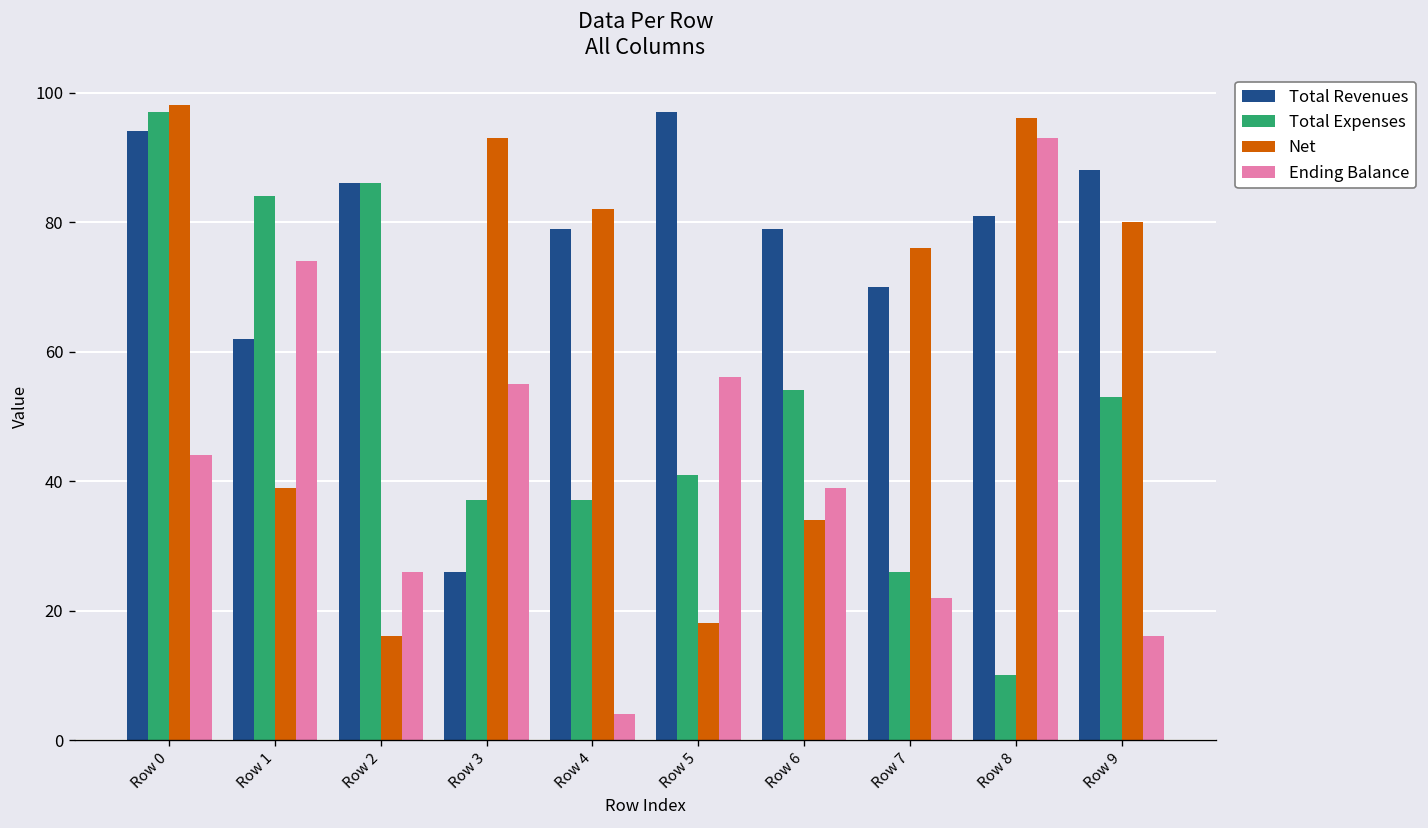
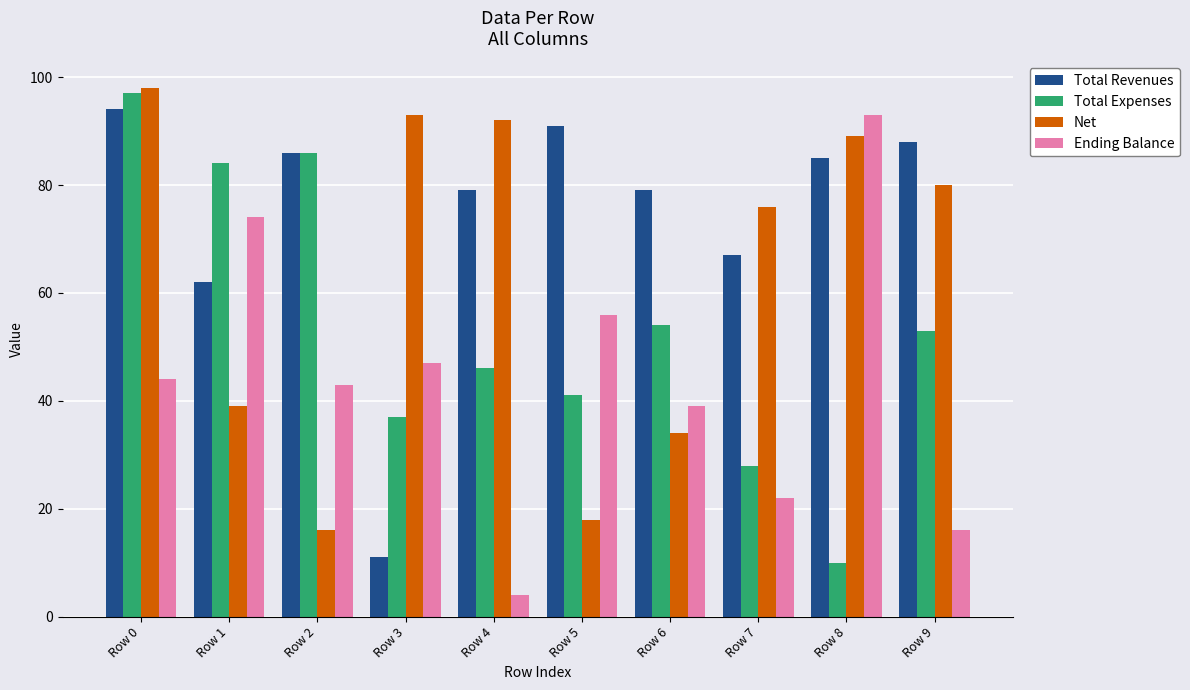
Ending Balance, Row 2: 26 -> 43
Total Revenues, Row 3: 26 -> 11
Ending Balance, Row 3: 55 -> 47
Total Expenses, Row 4: 37 -> 46
Net, Row 4: 82 -> 92
Total Revenues, Row 5: 97 -> 91
Total Revenues, Row 7: 70 -> 67
Total Expenses, Row 7: 26 -> 28
Total Revenues, Row 8: 81 -> 85
Net, Row 8: 96 -> 89
